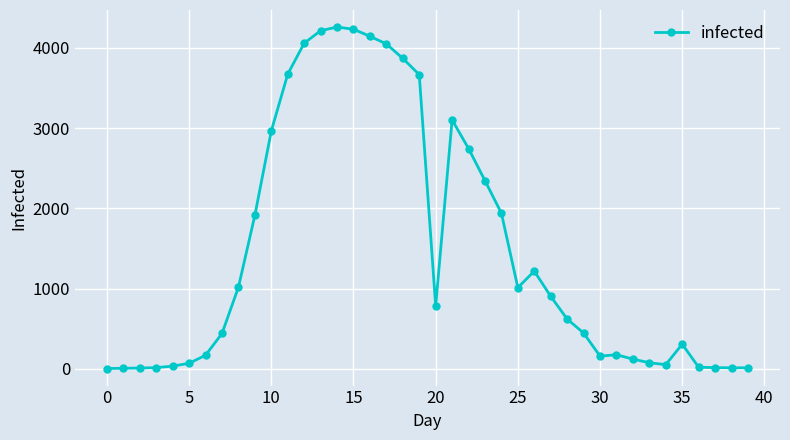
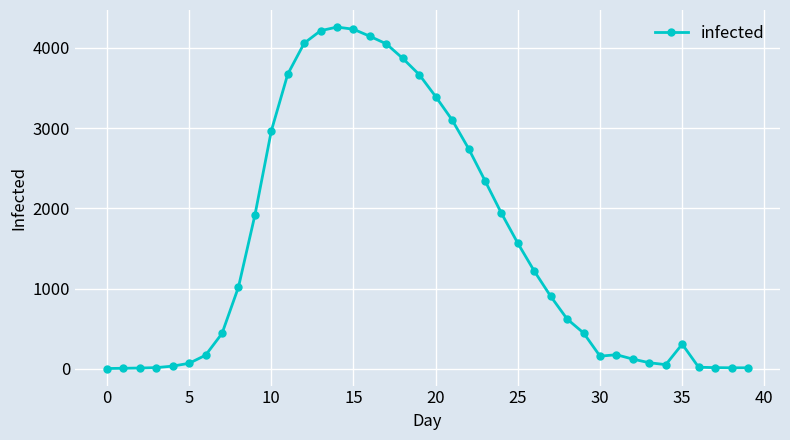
20: 800 -> 3400
25: 1000 -> 1600
